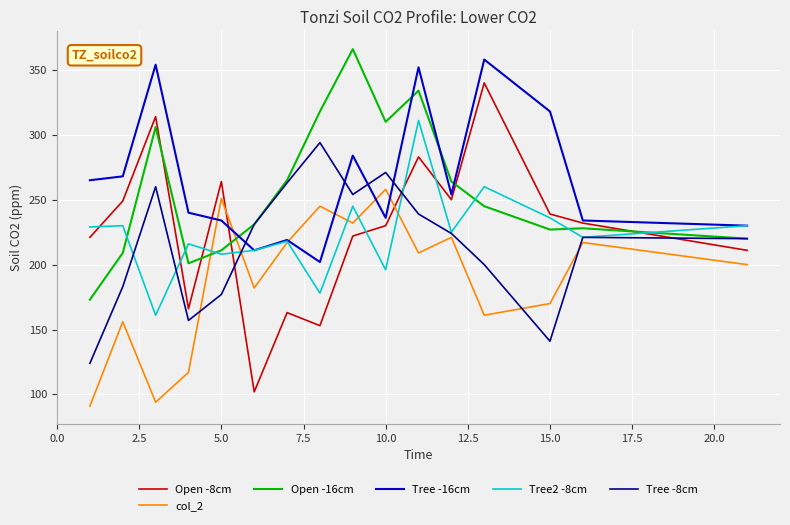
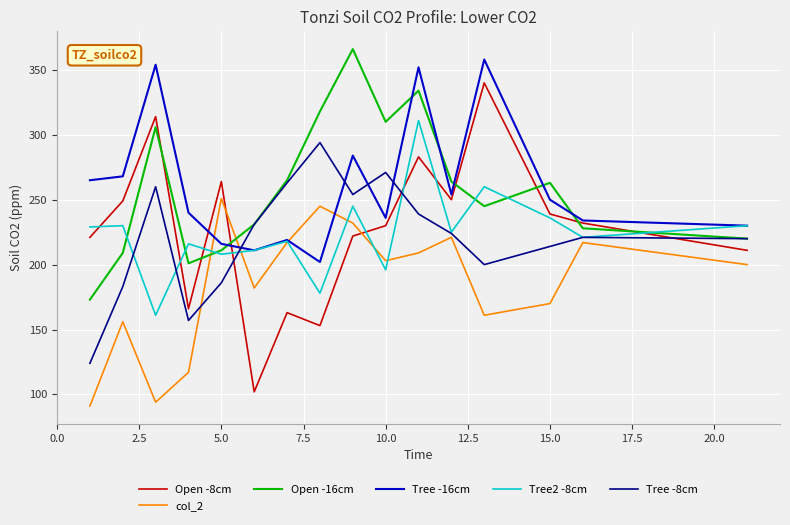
Tree -16cm, 5.0: 234 -> 216
Tree -8cm, 5.0: 177 -> 186
col_2, 10.0: 258 -> 203
Open -16cm, 15.0: 227 -> 263
Tree -16cm, 15.0: 318 -> 250
Tree -8cm, 15.0: 141 -> 214
